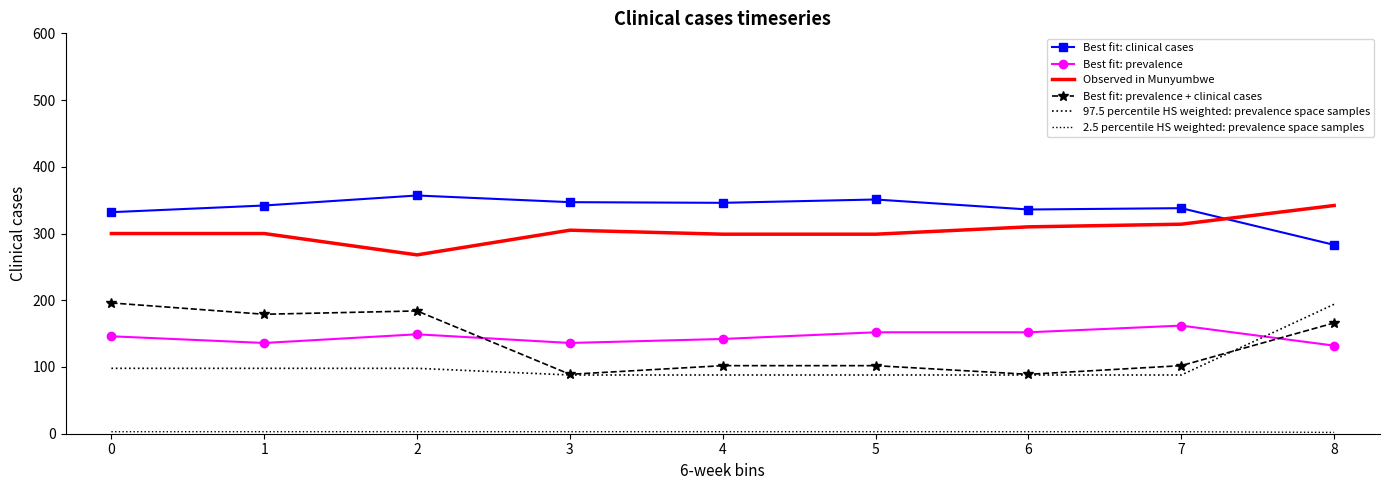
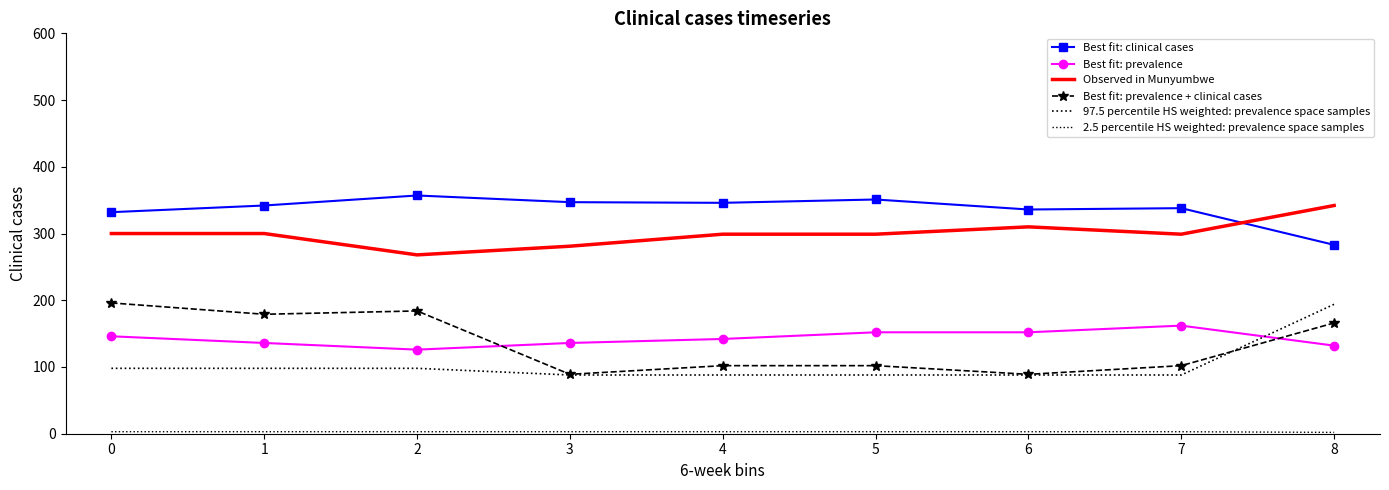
Best fit: prevalence, 2: 150 -> 130
Observed in Munyumbwe, 3: 310 -> 280
Observed in Munyumbwe, 7: 310 -> 300
